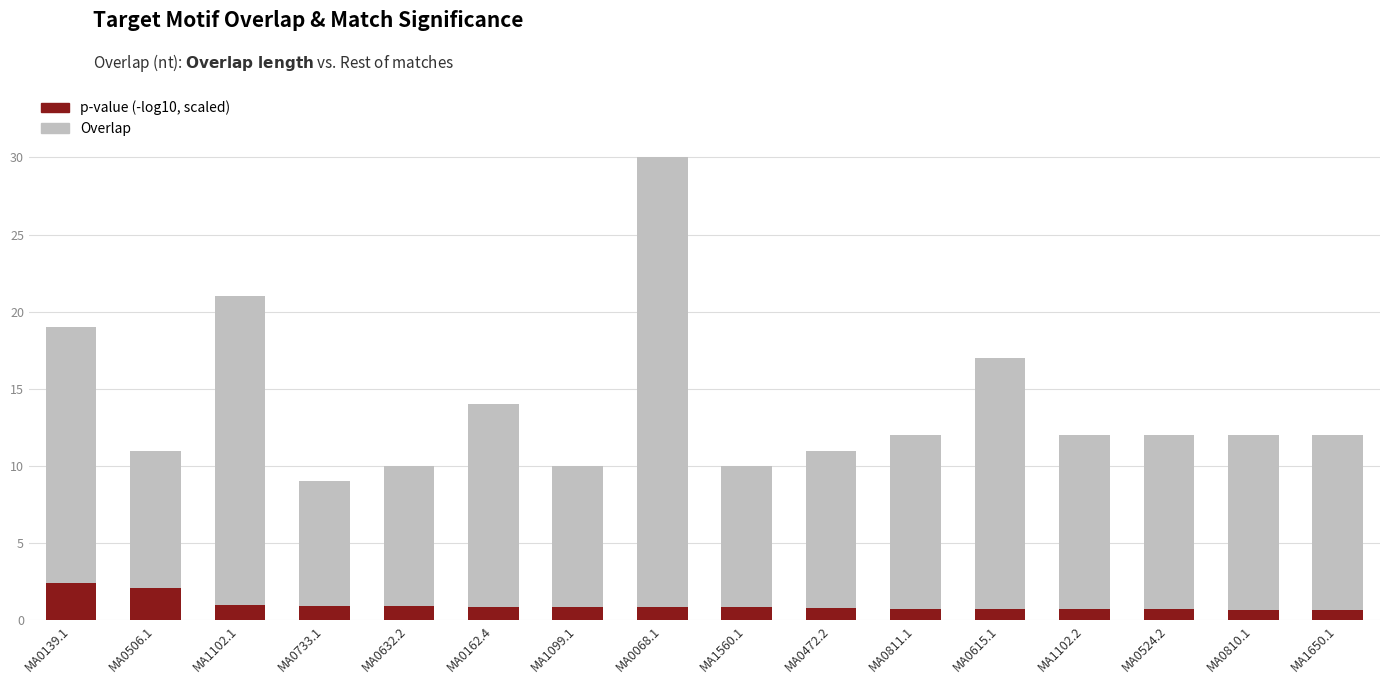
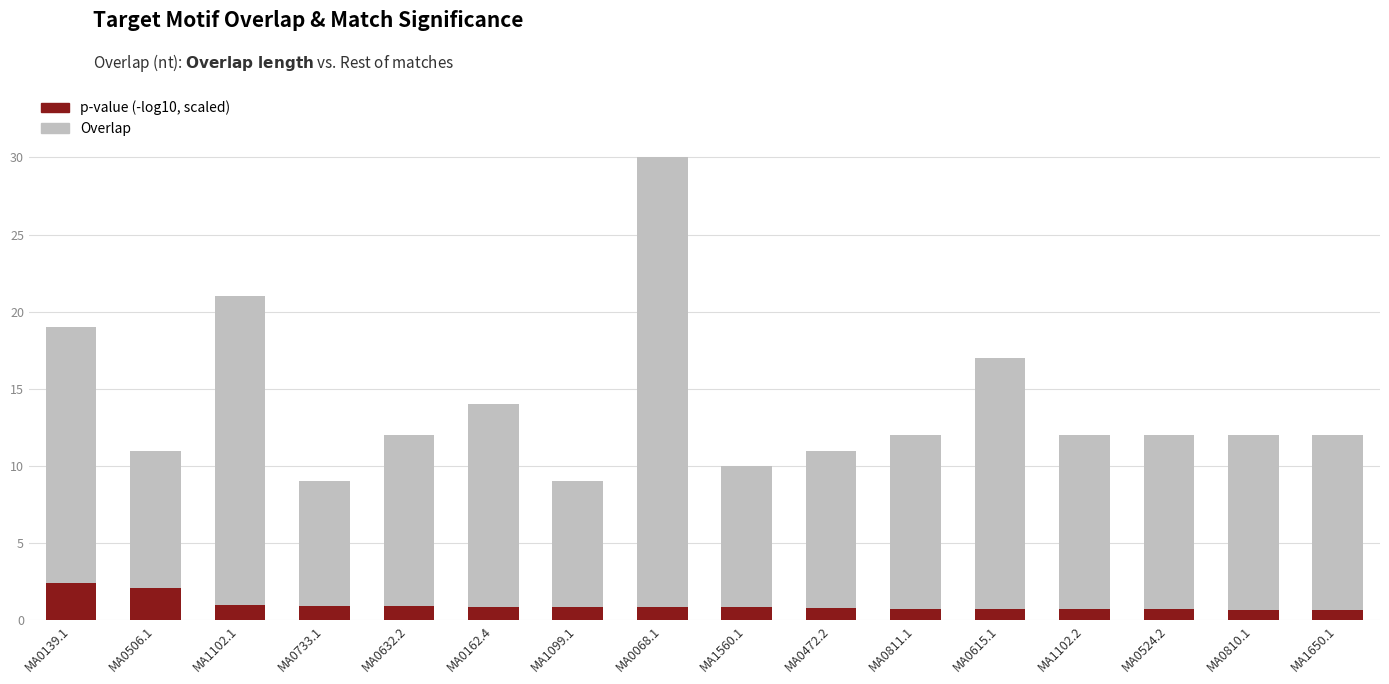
Overlap, MA0632.2: 10 -> 12
Overlap, MA1099.1: 10 -> 9
